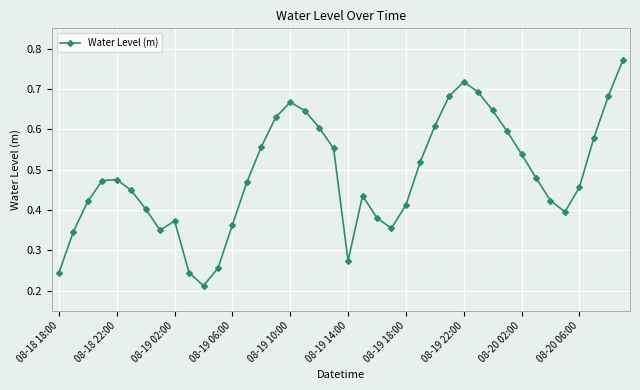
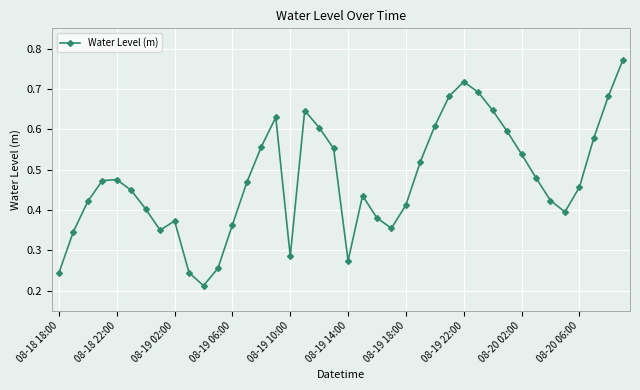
08-19 10:00: 0.67 -> 0.28
